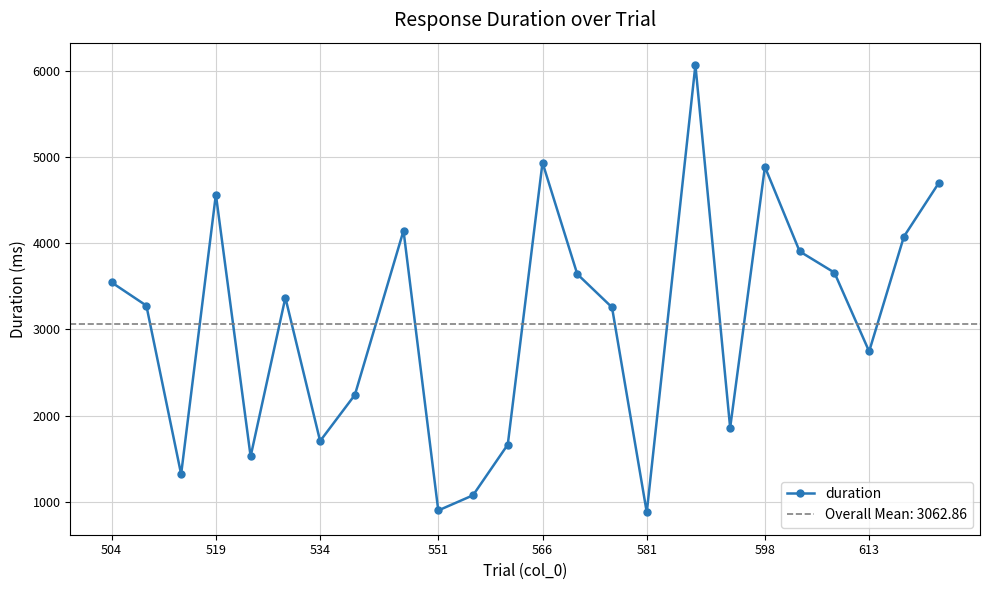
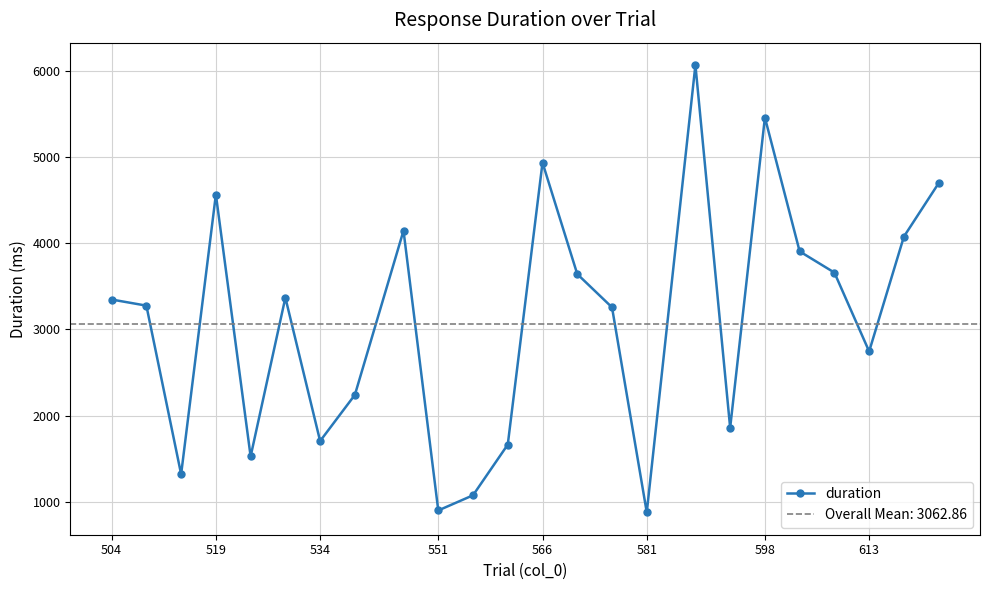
504: 3500 -> 3300
598: 4900 -> 5500
